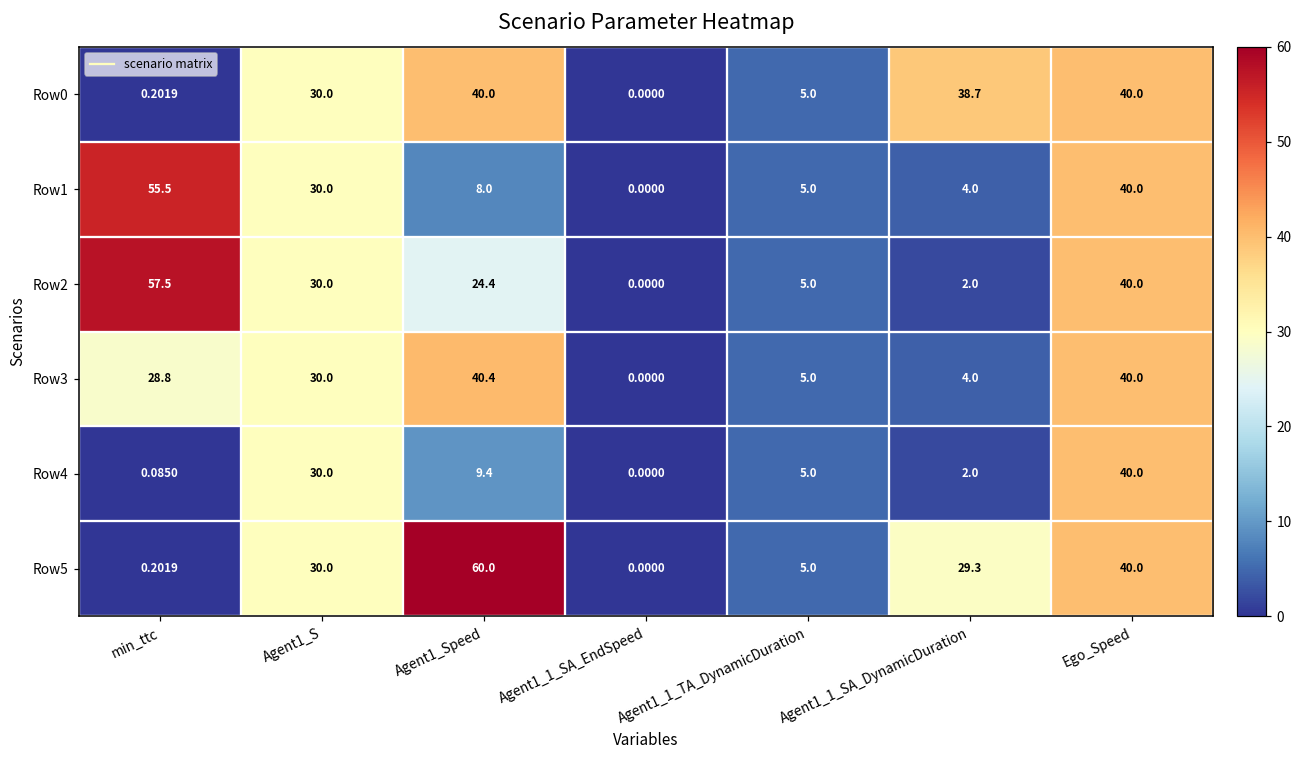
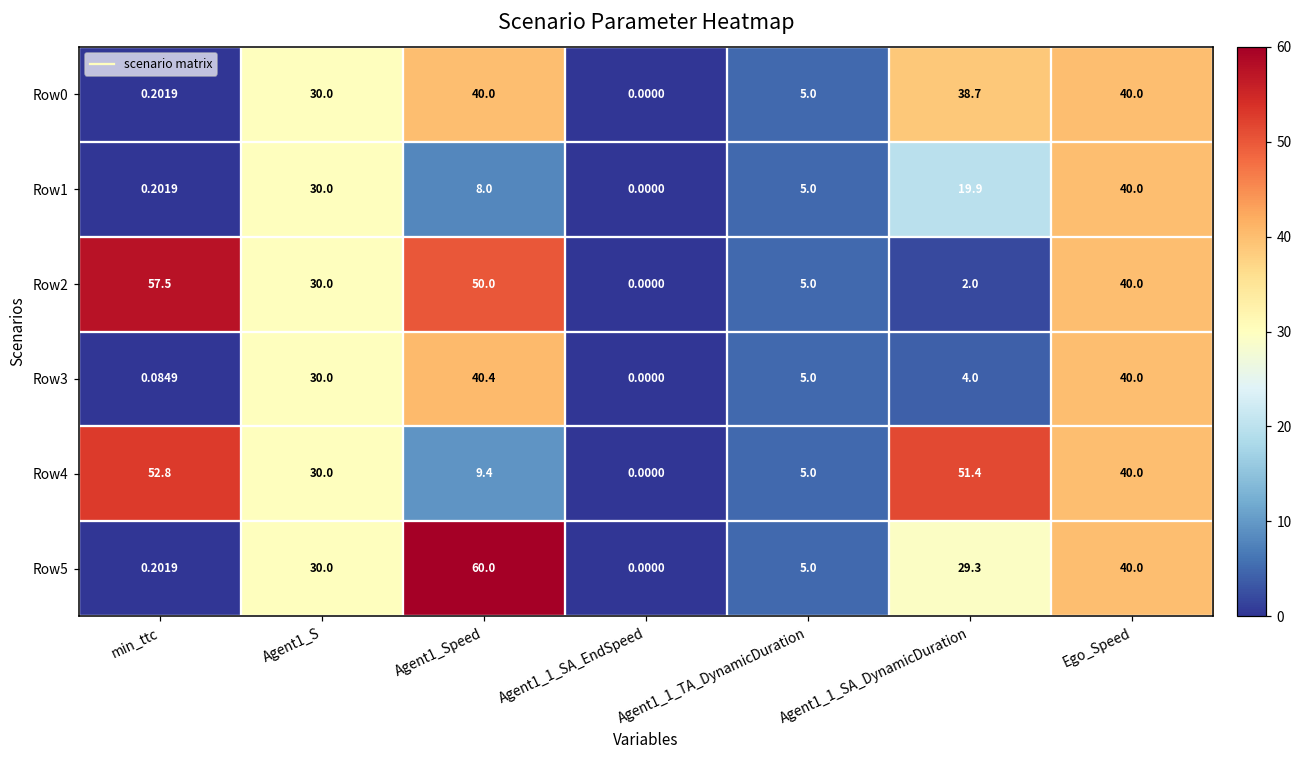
Row1, min_ttc: 55.5 -> 0.2019
Row1, Agent1_1_SA_DynamicDuration: 4.0 -> 19.9
Row2, Agent1_Speed: 24.4 -> 50.0
Row3, min_ttc: 28.8 -> 0.0849
Row4, min_ttc: 0.0850 -> 52.8
Row4, Agent1_1_SA_DynamicDuration: 2.0 -> 51.4
